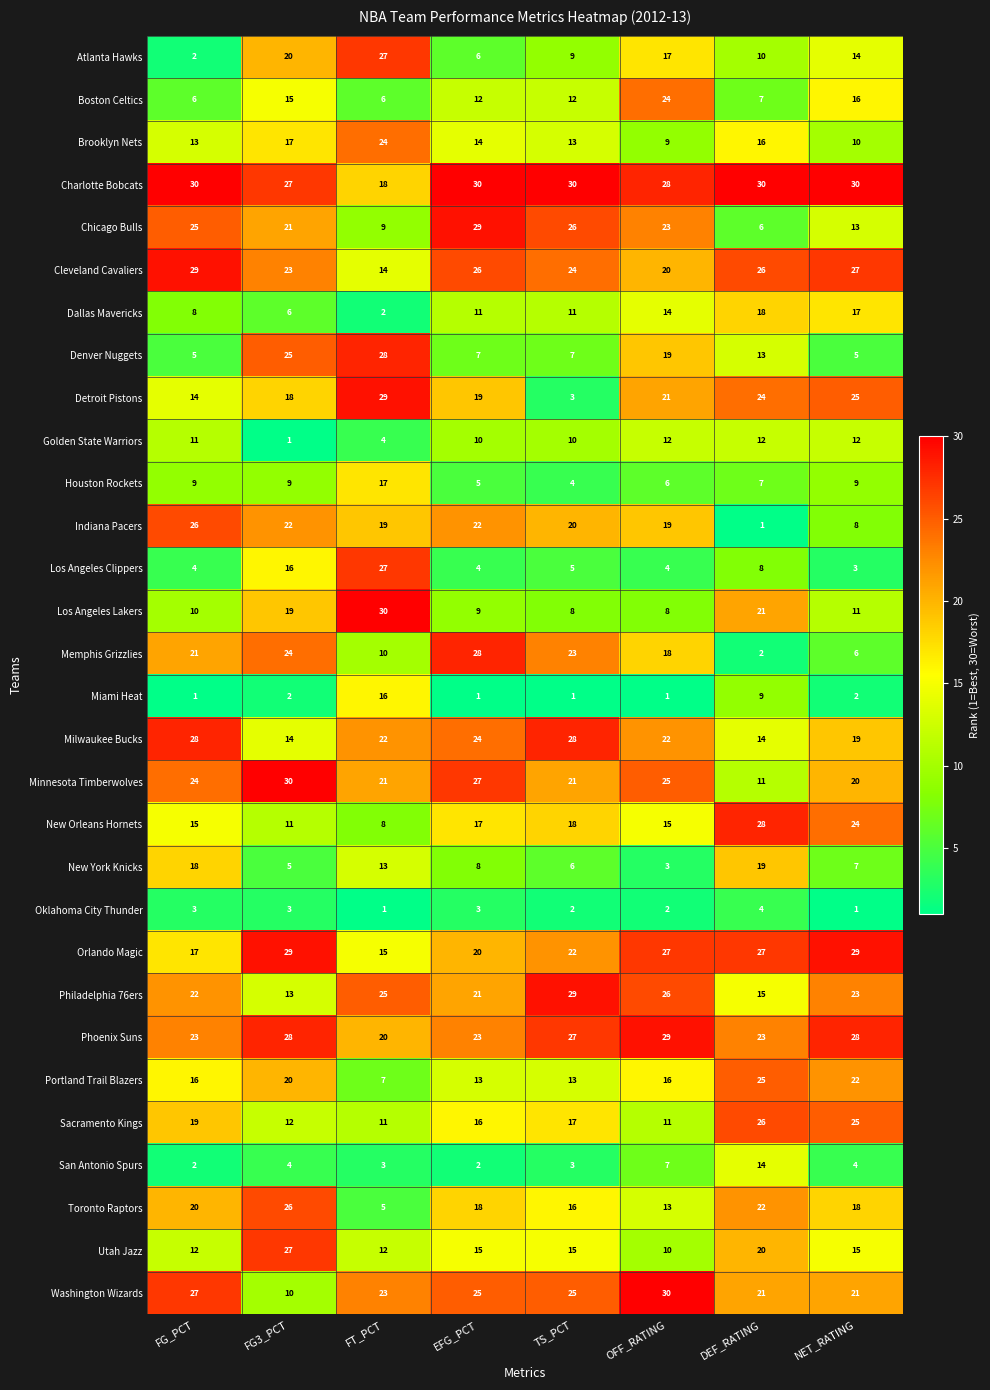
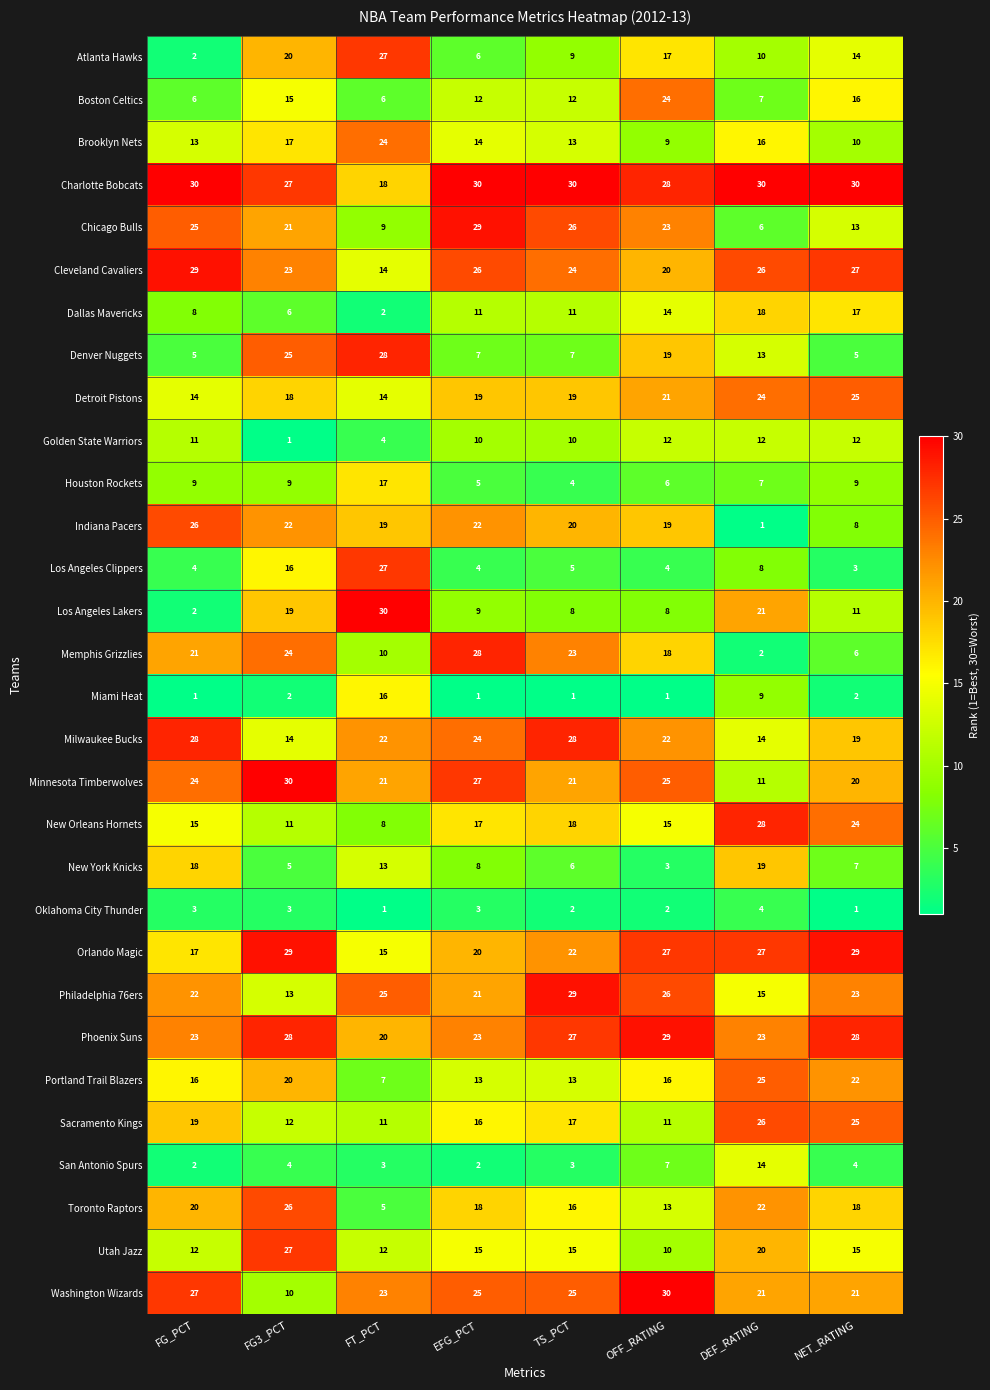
Detroit Pistons, FT_PCT: 29 -> 14
Detroit Pistons, TS_PCT: 3 -> 19
Los Angeles Lakers, FG_PCT: 10 -> 2
